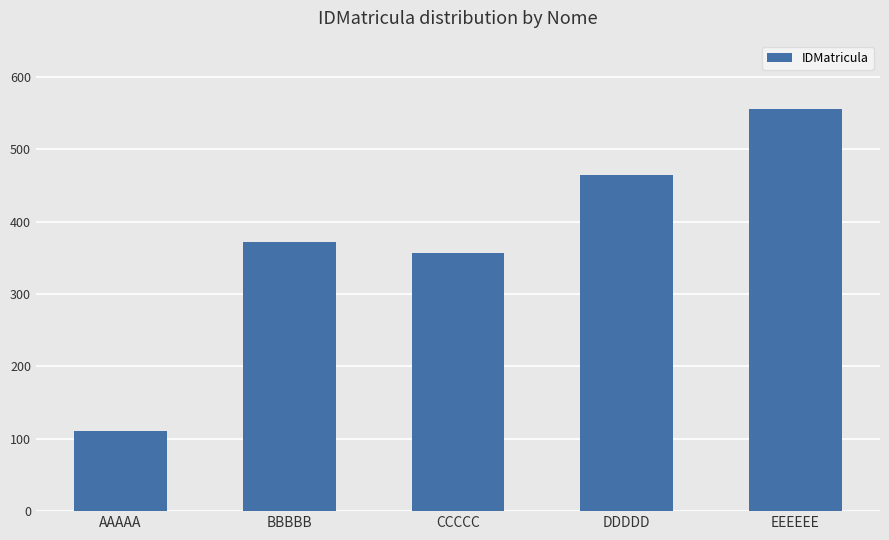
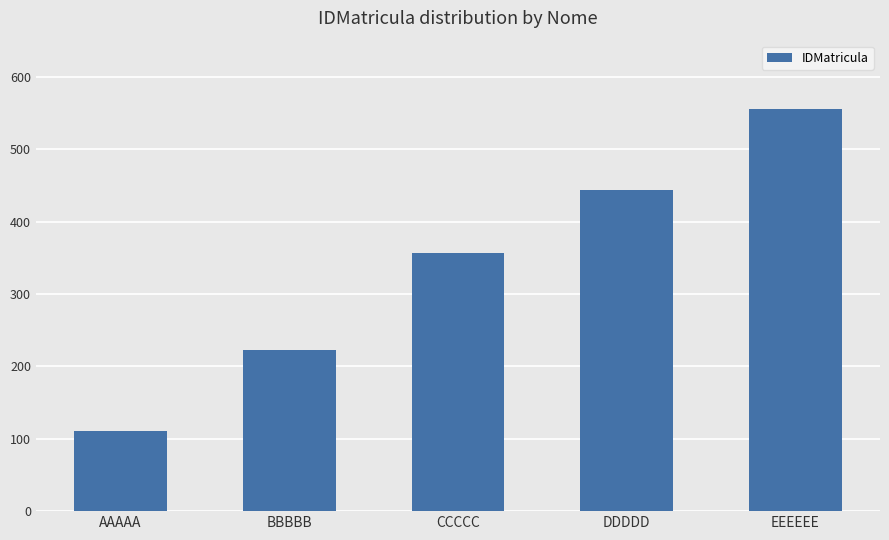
BBBBB: 370 -> 220
DDDDD: 470 -> 440
